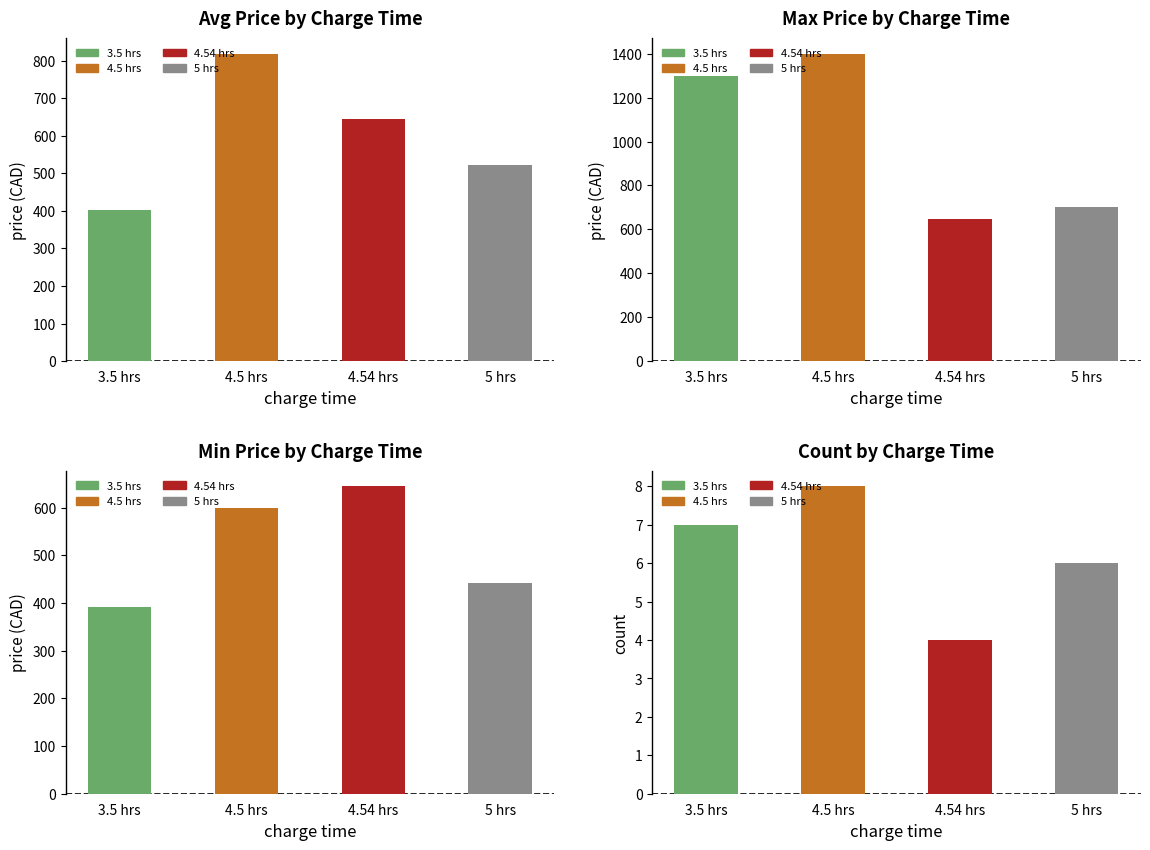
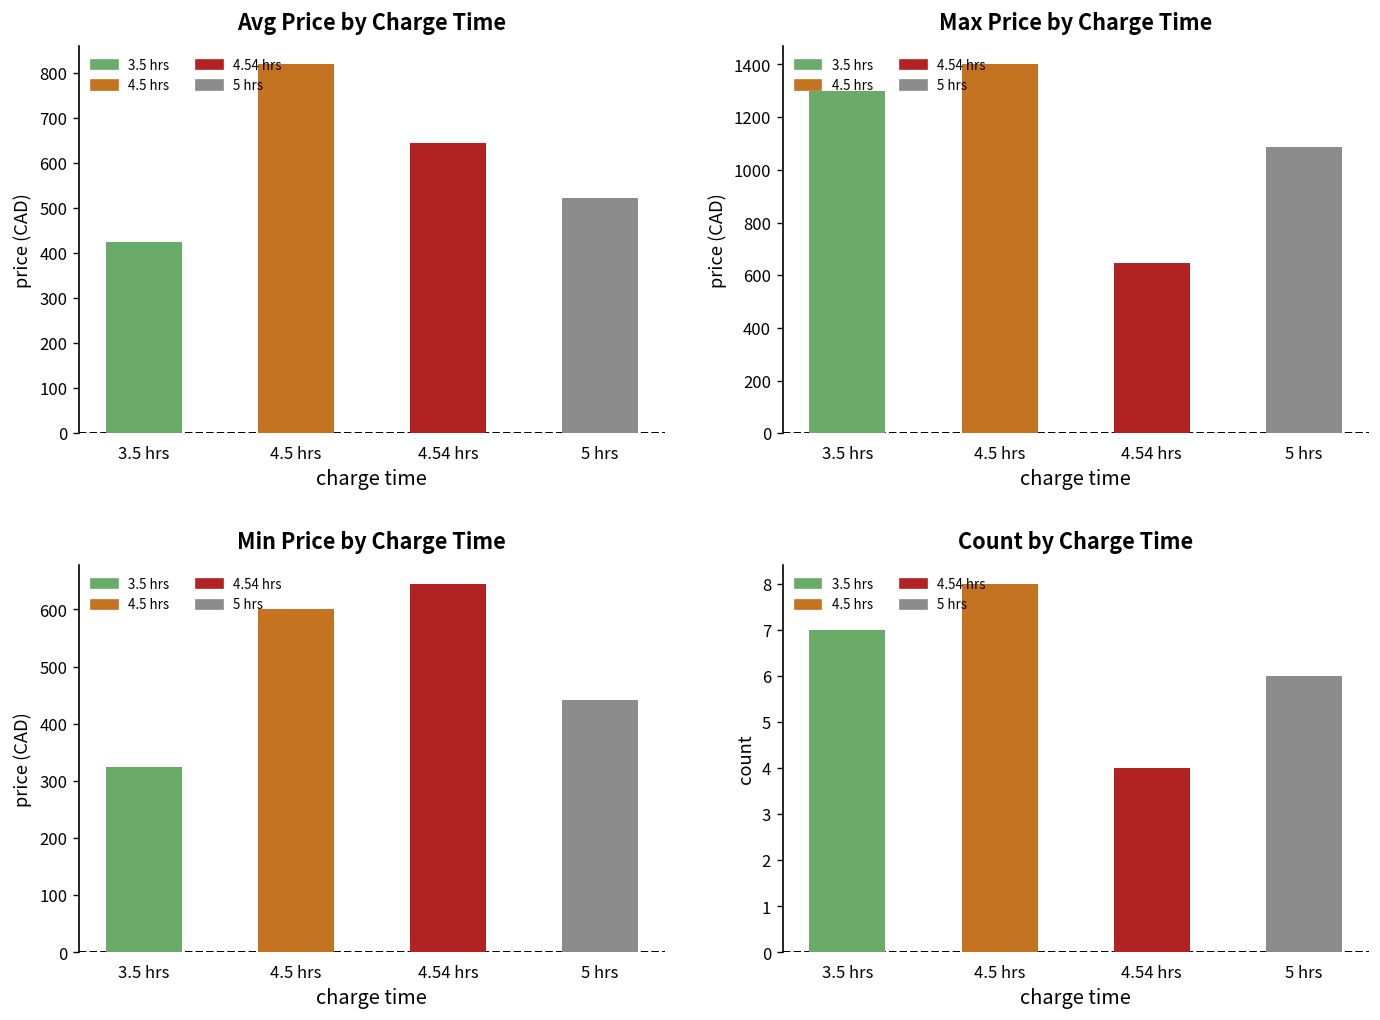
Avg Price by Charge Time, 3.5 hrs: 400 -> 420
Max Price by Charge Time, 5 hrs: 700 -> 1090
Min Price by Charge Time, 3.5 hrs: 390 -> 320
